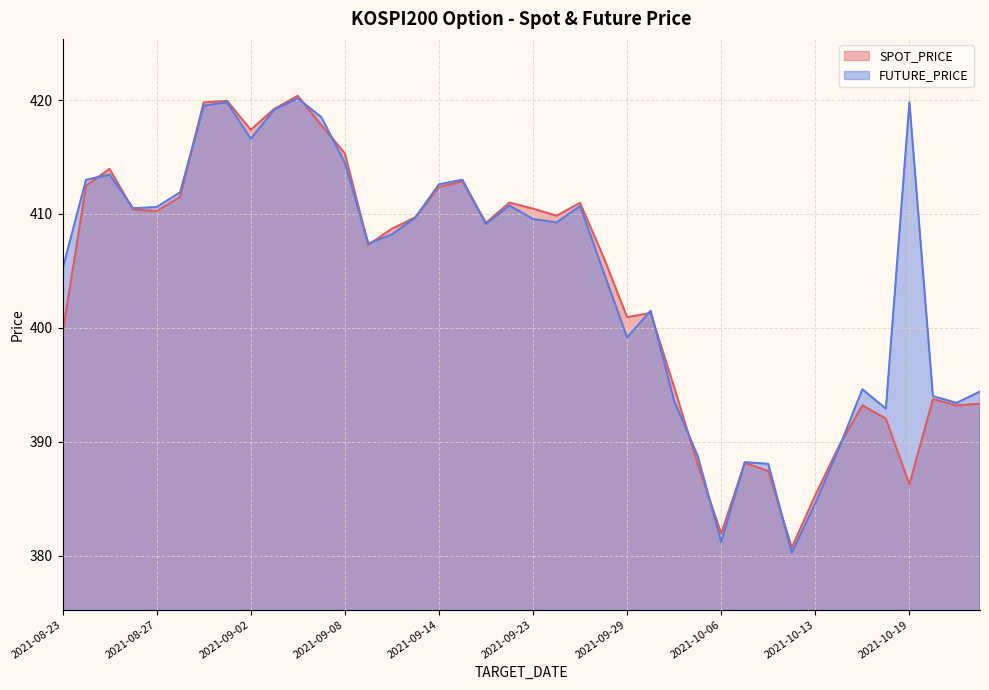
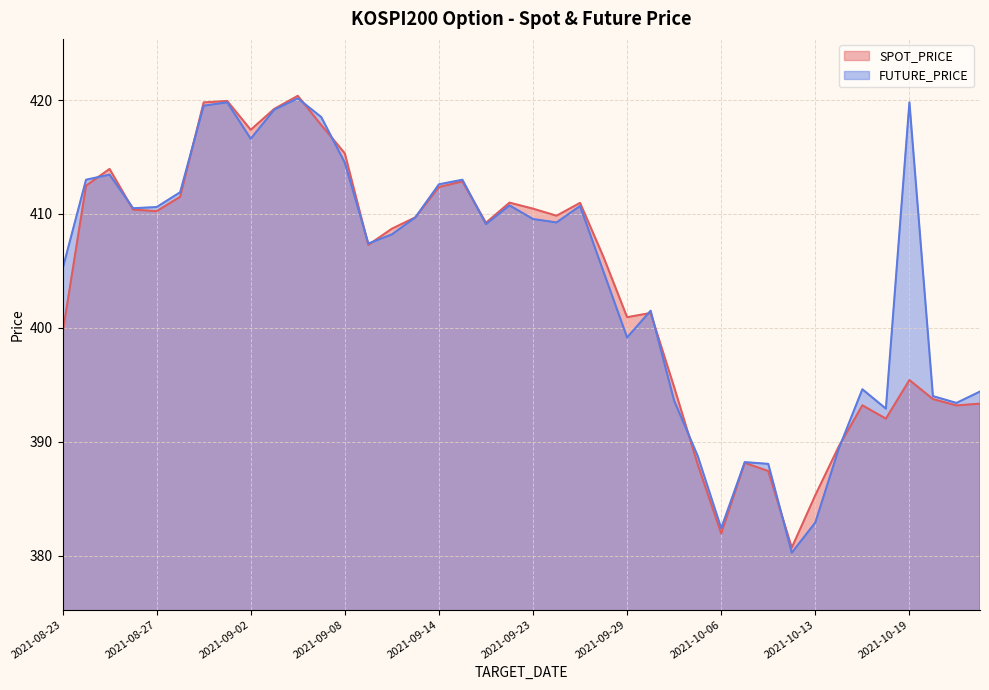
FUTURE_PRICE, 2021-10-06: 381.2 -> 382.4
FUTURE_PRICE, 2021-10-13: 384.6 -> 382.9
SPOT_PRICE, 2021-10-19: 386.2 -> 395.4
